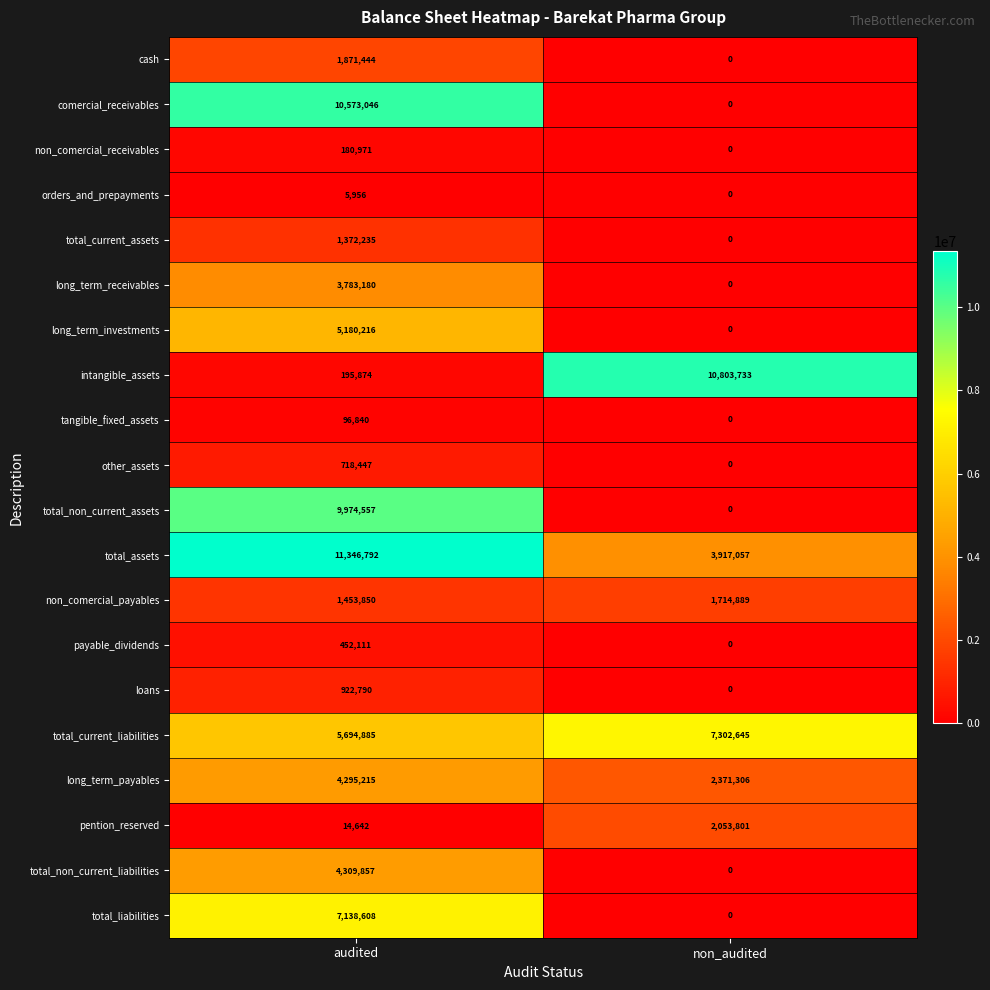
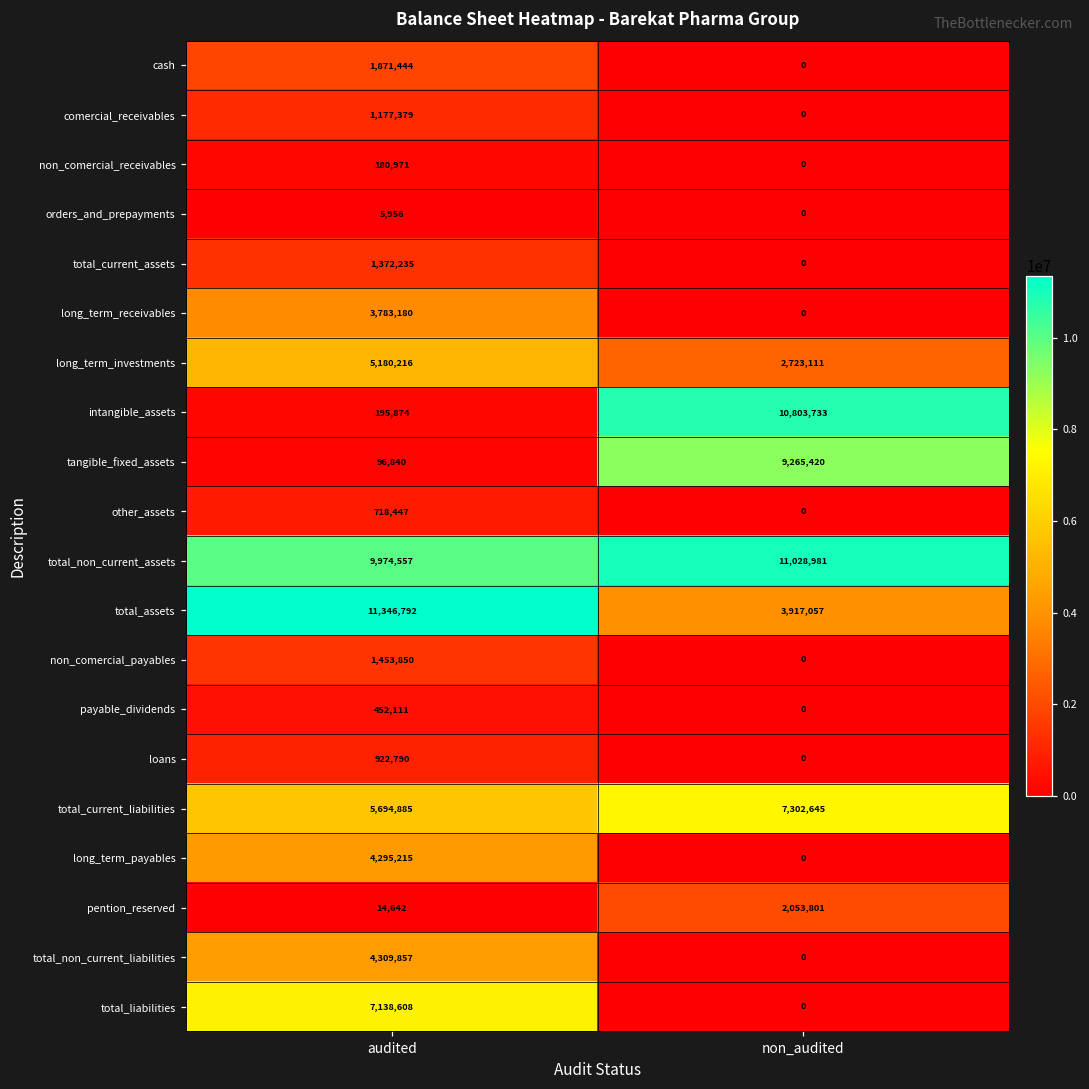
comercial_receivables, audited: 10,573,046 -> 1,177,379
long_term_investments, non_audited: 0 -> 2,723,111
tangible_fixed_assets, non_audited: 0 -> 9,265,420
total_non_current_assets, non_audited: 0 -> 11,028,981
non_comercial_payables, non_audited: 1,714,889 -> 0
long_term_payables, non_audited: 2,371,306 -> 0
